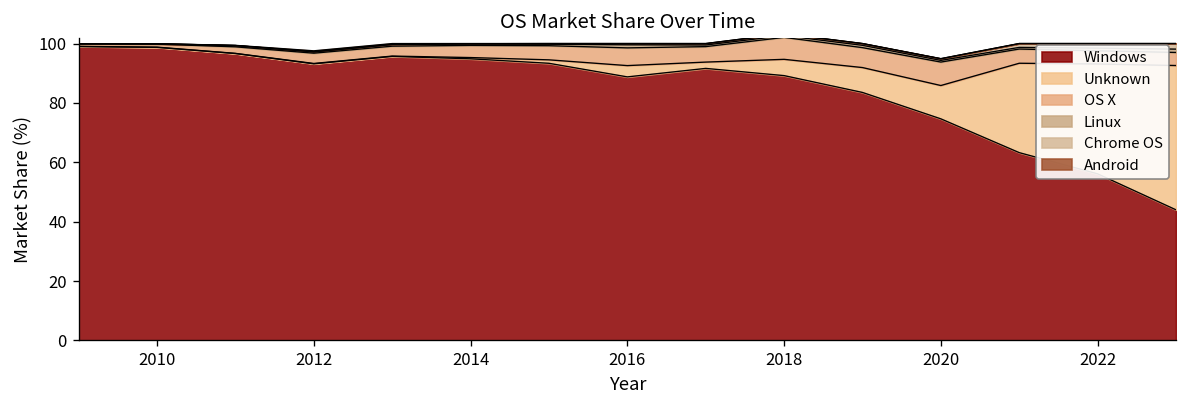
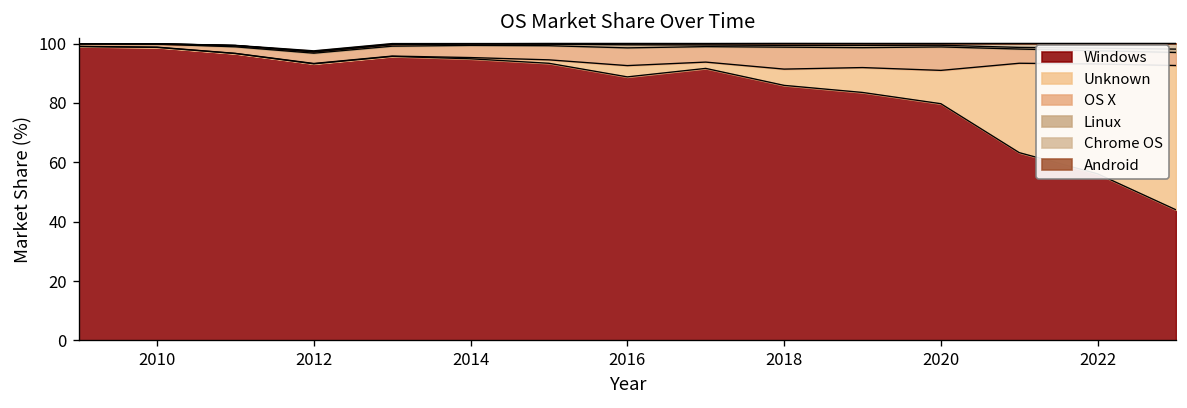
Windows, 2018: 89 -> 86
Windows, 2020: 75 -> 80
